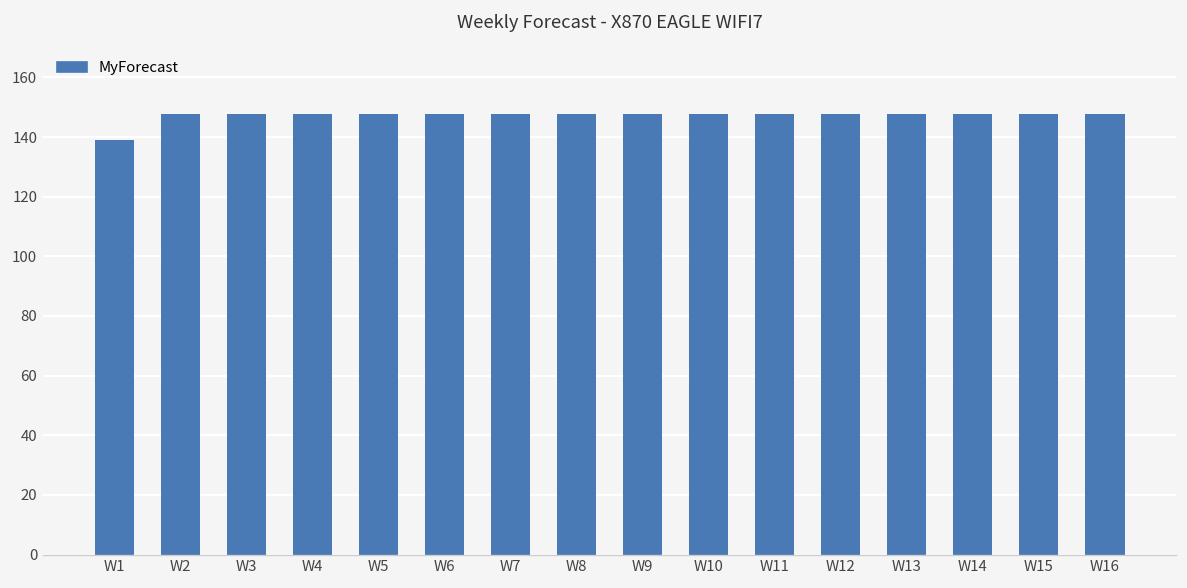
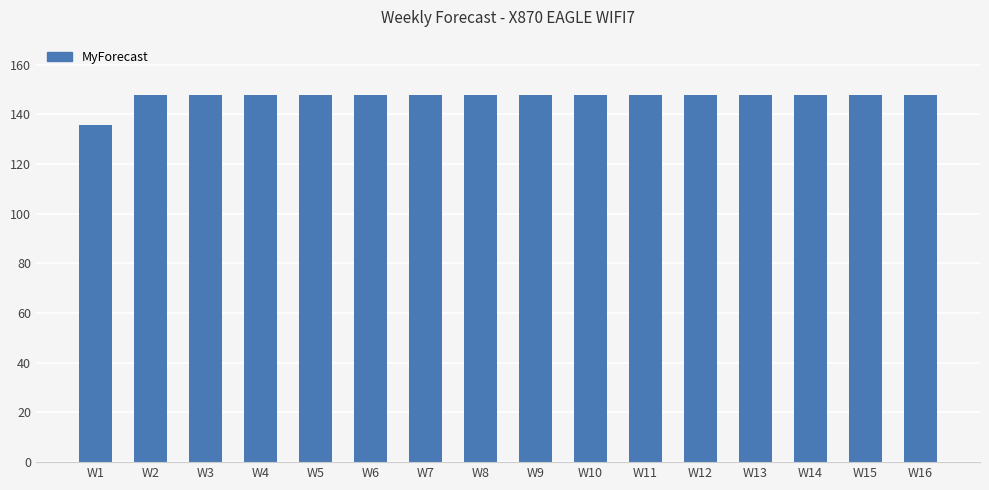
W1: 139 -> 136
